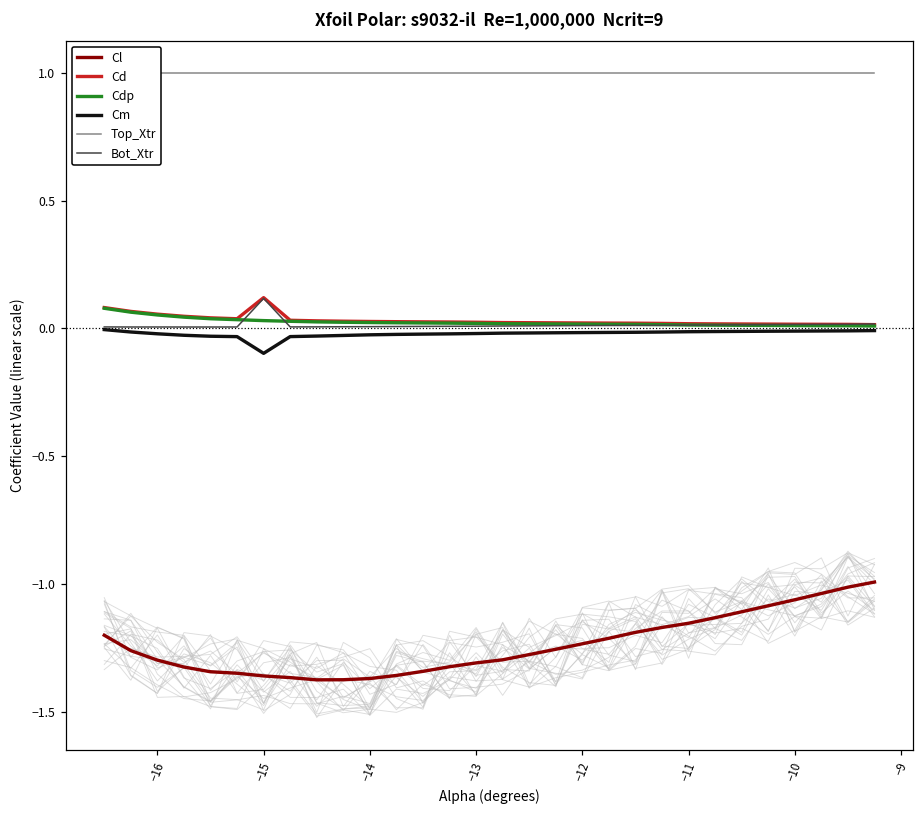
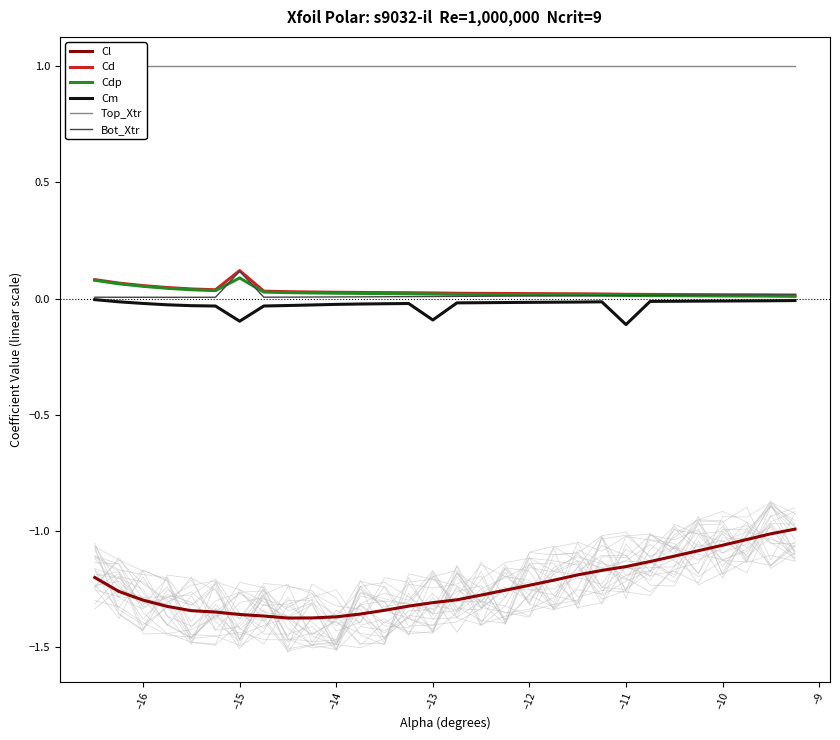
Cdp, −15: 0.03 -> 0.09
Cm, −13: -0.02 -> -0.09
Cm, −11: -0.01 -> -0.11
